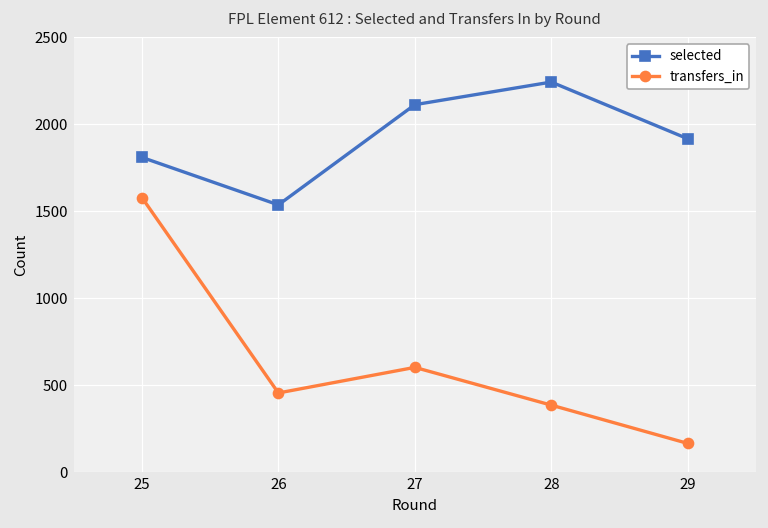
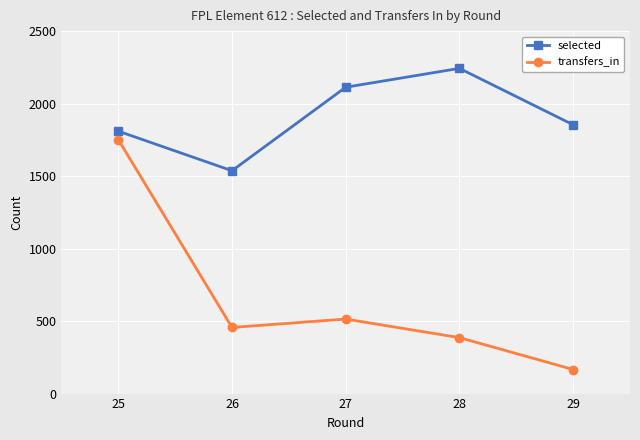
transfers_in, 25: 1580 -> 1750
transfers_in, 27: 600 -> 510
selected, 29: 1920 -> 1850
